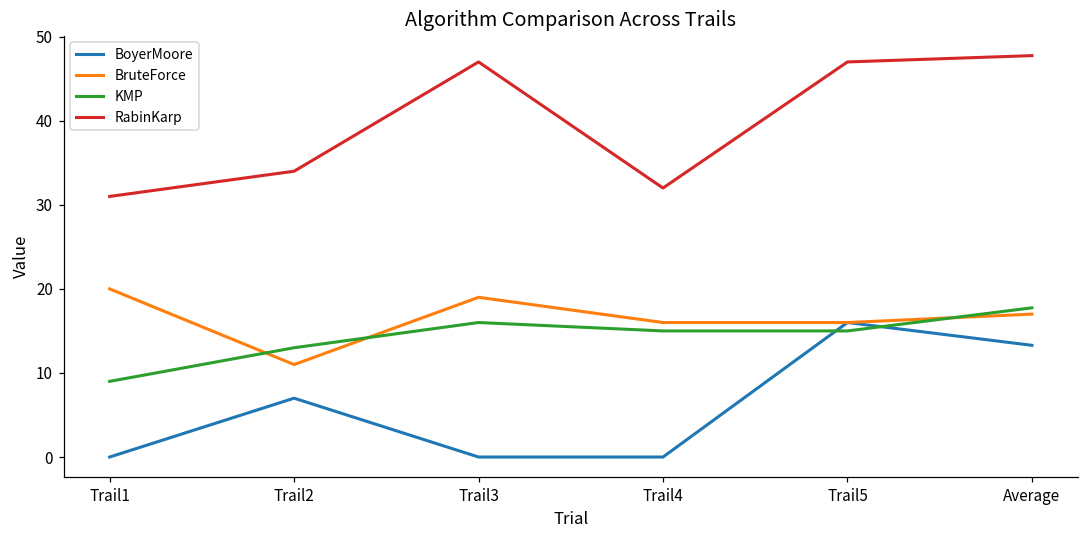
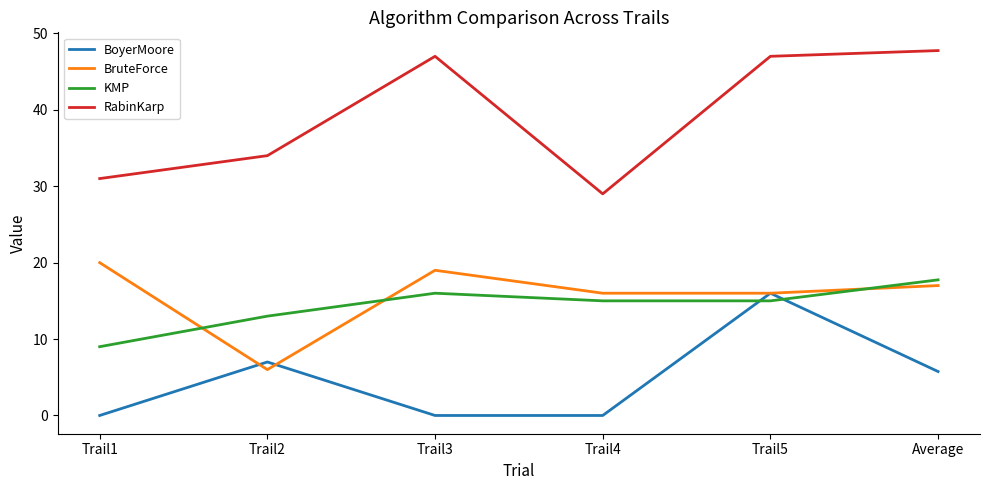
BruteForce, Trail2: 11 -> 6
RabinKarp, Trail4: 32 -> 29
BoyerMoore, Average: 13 -> 6
